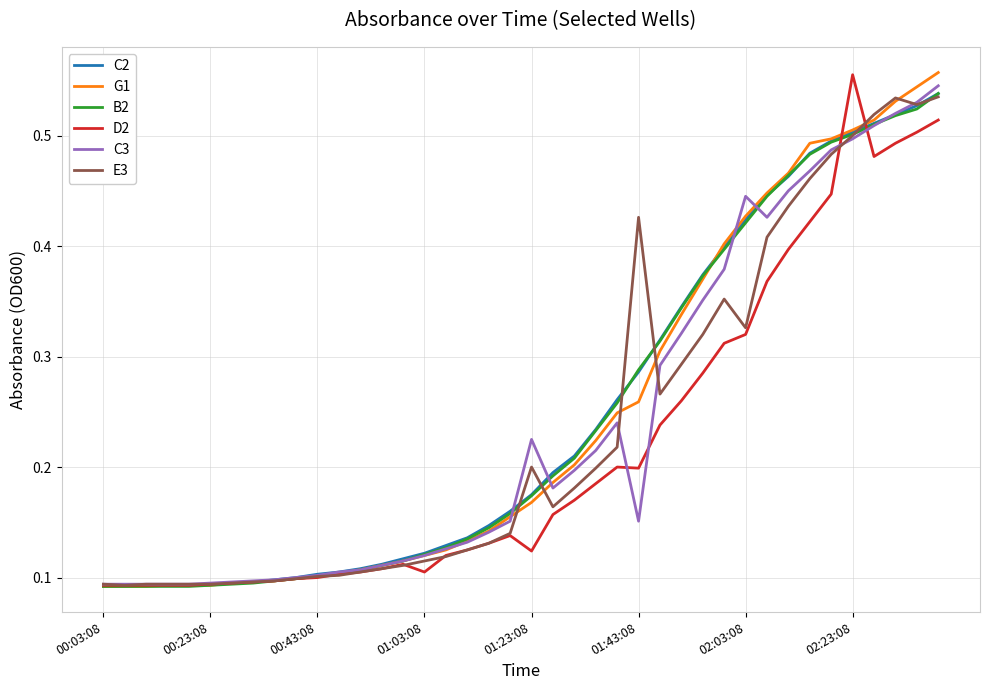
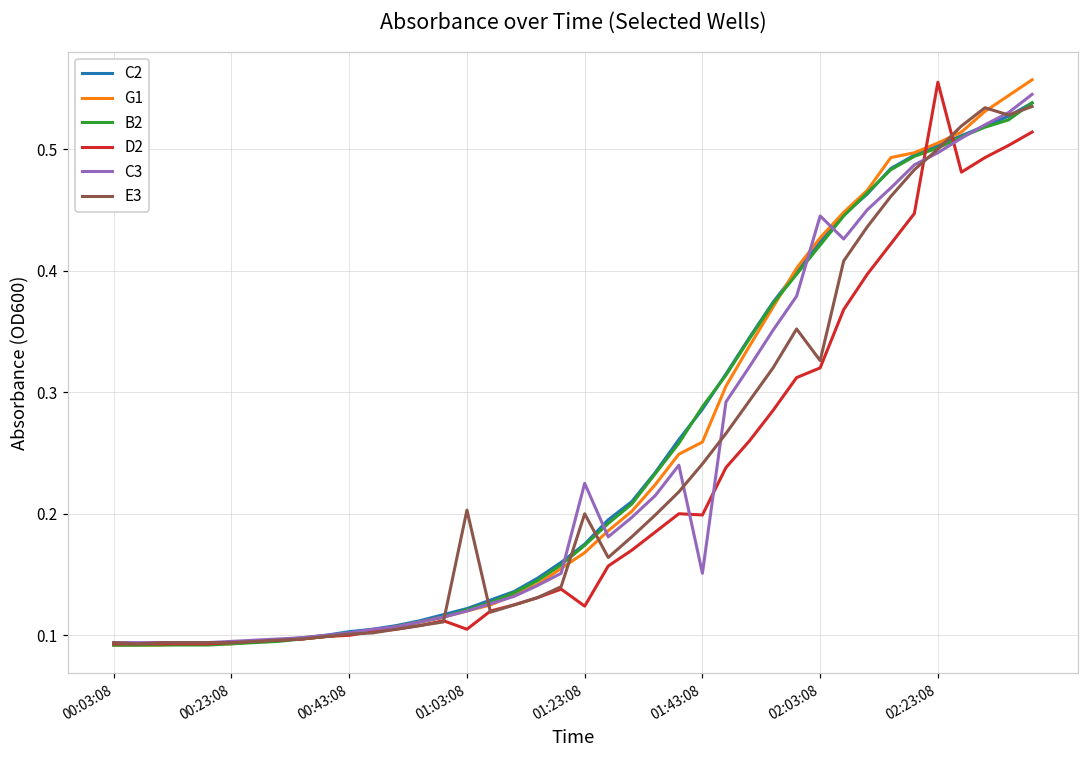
E3, 01:03:08: 0.115 -> 0.203
E3, 01:43:08: 0.426 -> 0.241
